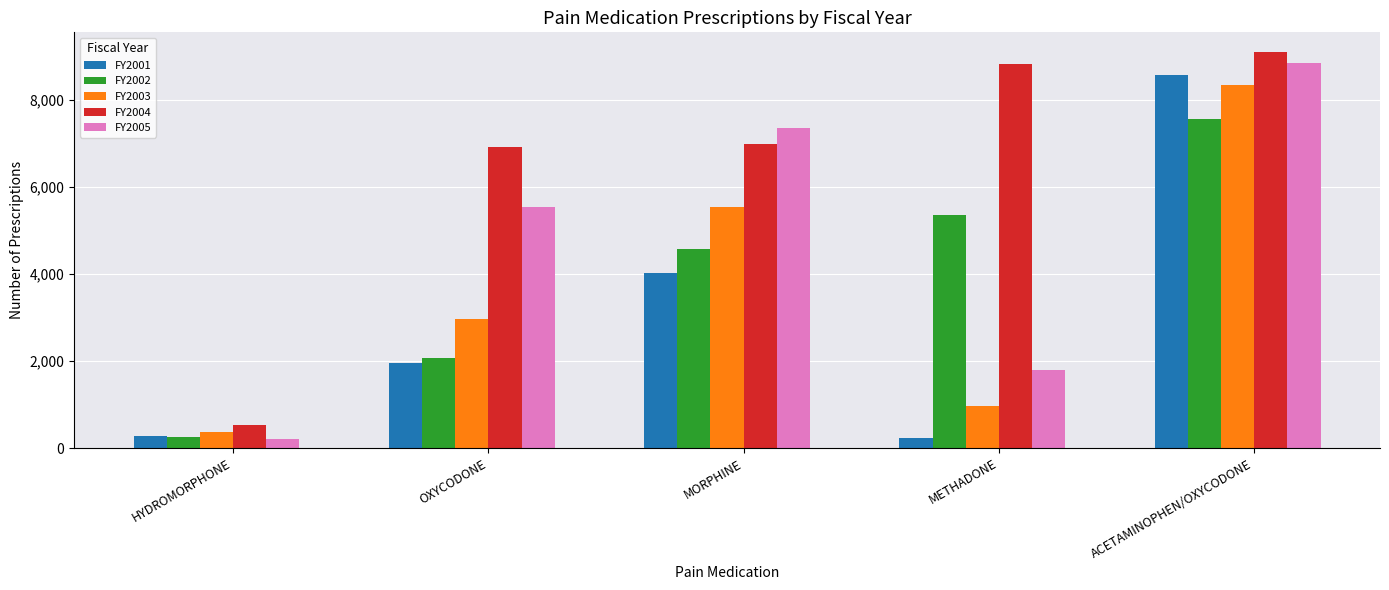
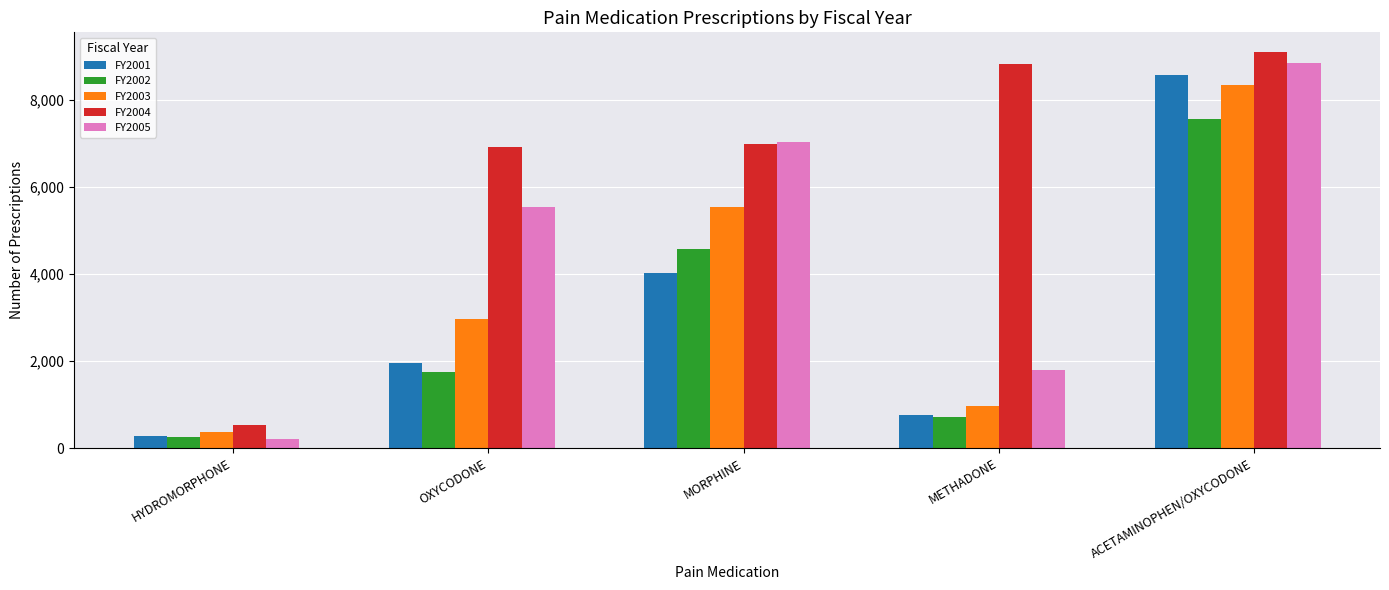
FY2002, OXYCODONE: 2,100 -> 1,800
FY2005, MORPHINE: 7,400 -> 7,000
FY2001, METHADONE: 200 -> 800
FY2002, METHADONE: 5,400 -> 700
